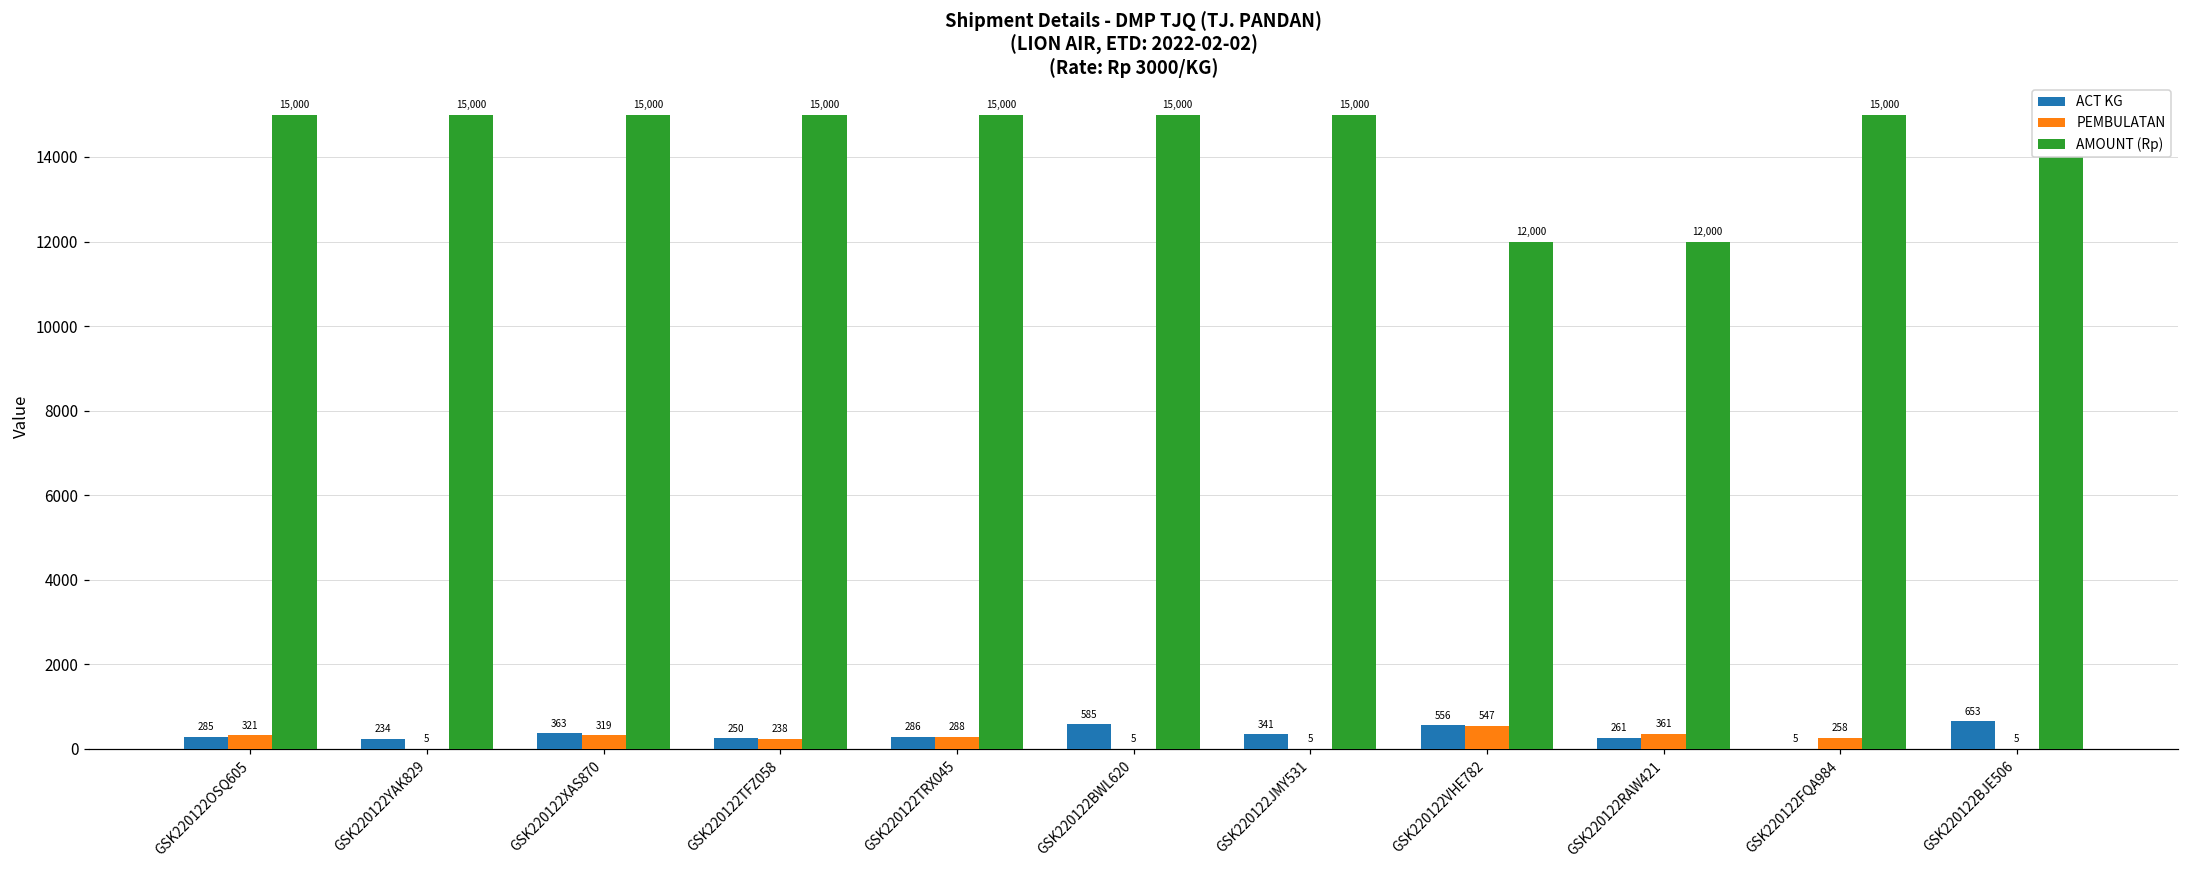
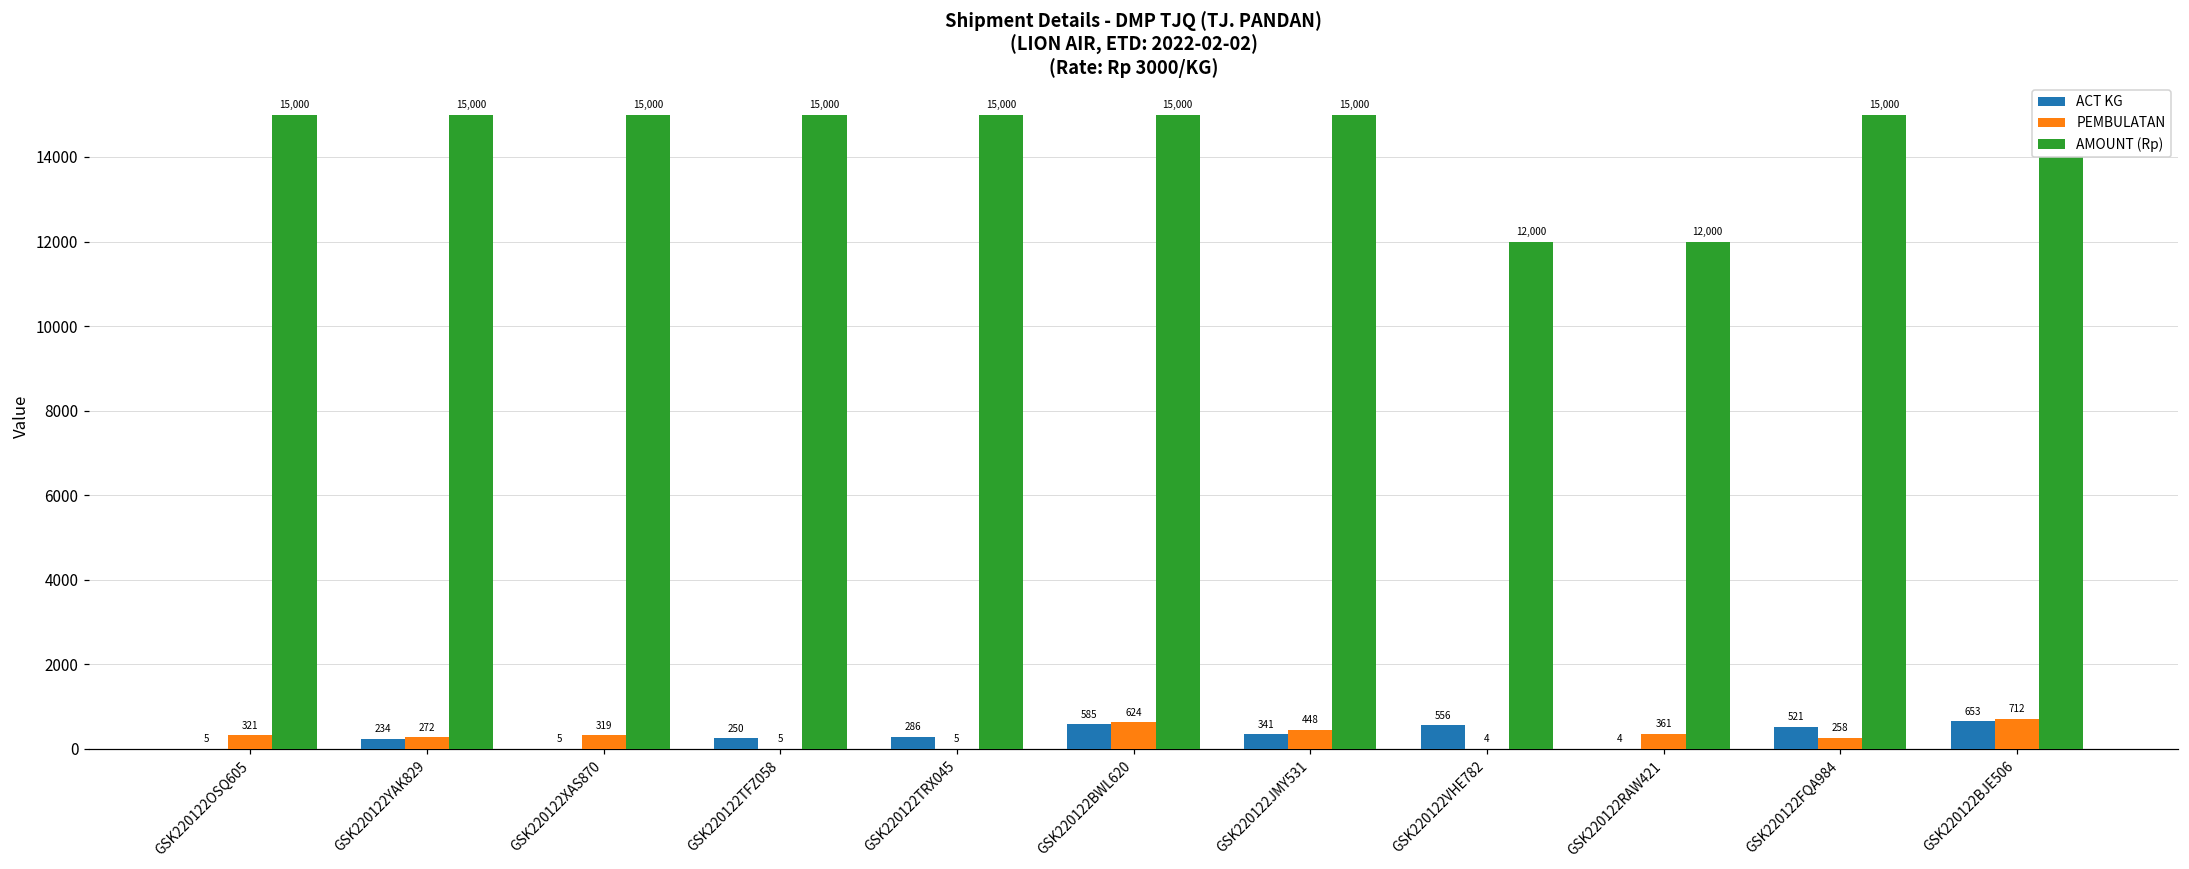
ACT KG, GSK220122OSQ605: 285 -> 5
PEMBULATAN, GSK220122YAK829: 5 -> 272
ACT KG, GSK220122XAS870: 363 -> 5
PEMBULATAN, GSK220122TFZ058: 238 -> 5
PEMBULATAN, GSK220122TRX045: 288 -> 5
PEMBULATAN, GSK220122BWL620: 5 -> 624
PEMBULATAN, GSK220122JMY531: 5 -> 448
PEMBULATAN, GSK220122VHE782: 547 -> 4
ACT KG, GSK220122RAW421: 261 -> 4
ACT KG, GSK220122FQA984: 5 -> 521
PEMBULATAN, GSK220122BJE506: 5 -> 712
